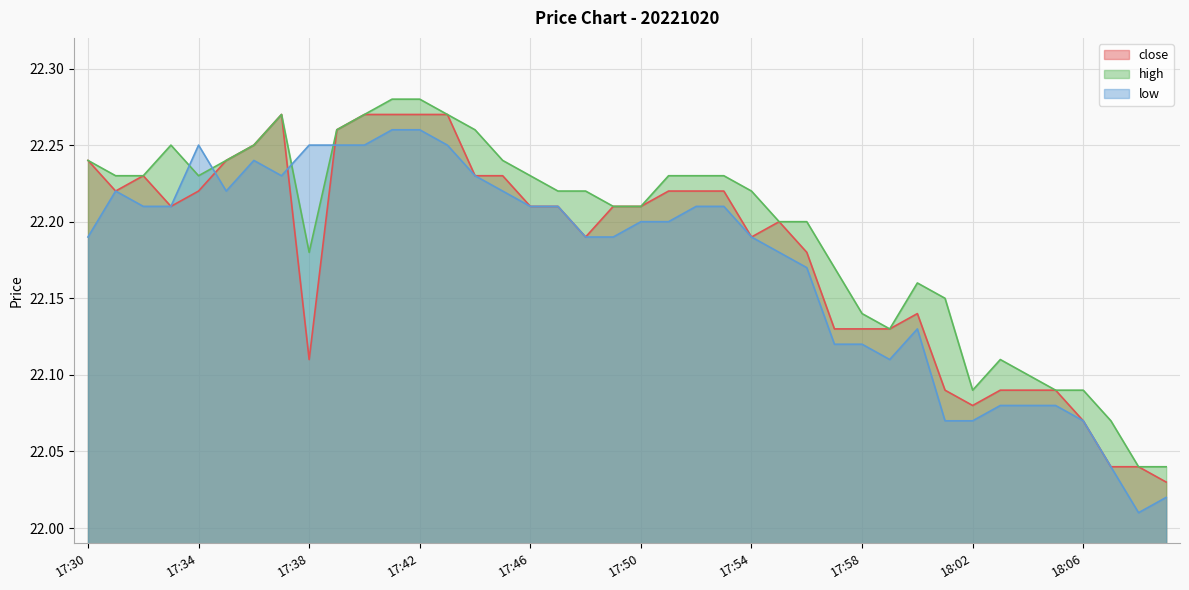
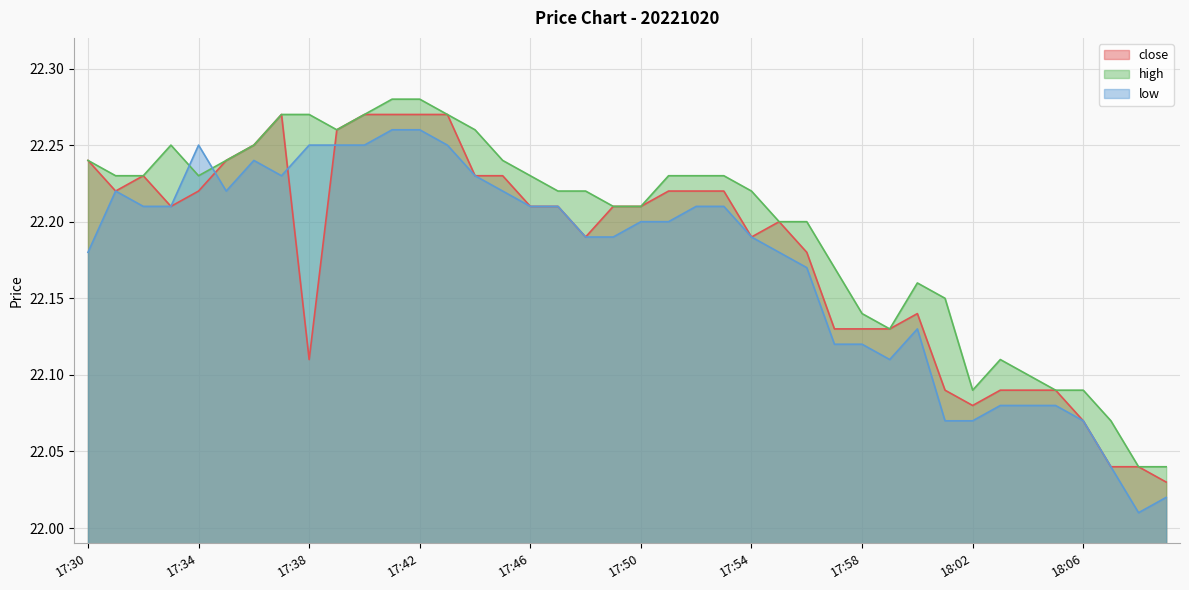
low, 17:30: 22.19 -> 22.18
high, 17:38: 22.18 -> 22.27
